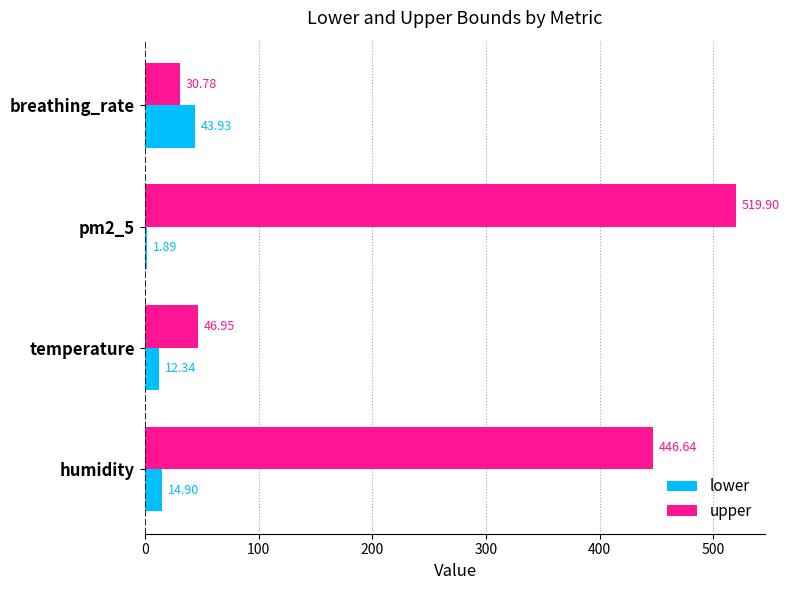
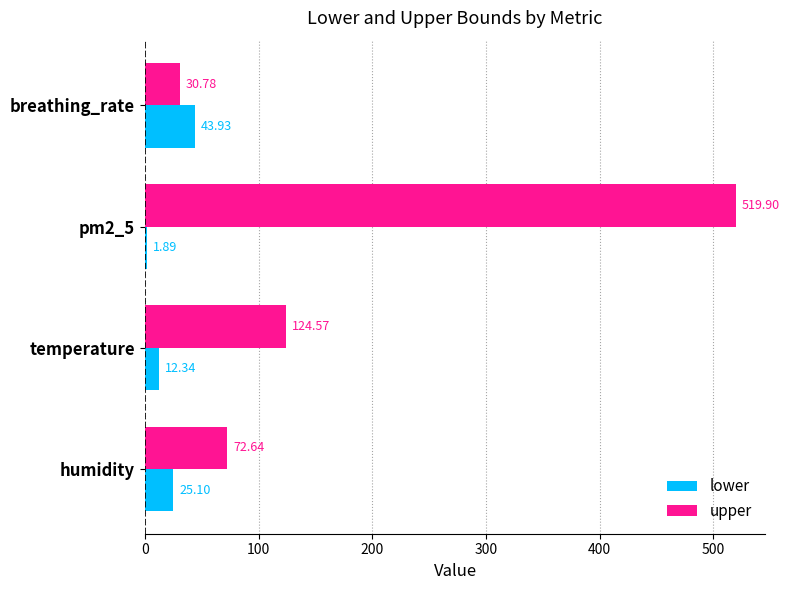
upper, temperature: 46.95 -> 124.57
upper, humidity: 446.64 -> 72.64
lower, humidity: 14.90 -> 25.10
